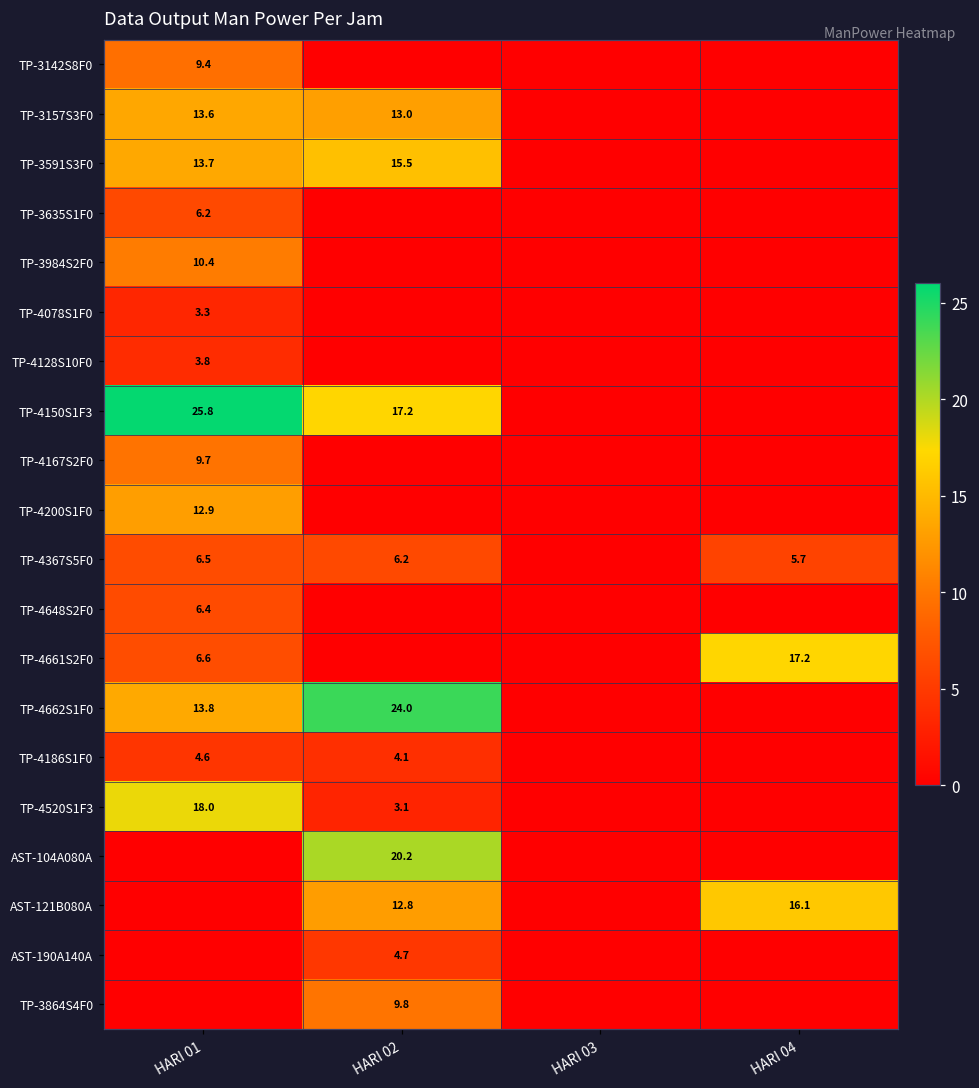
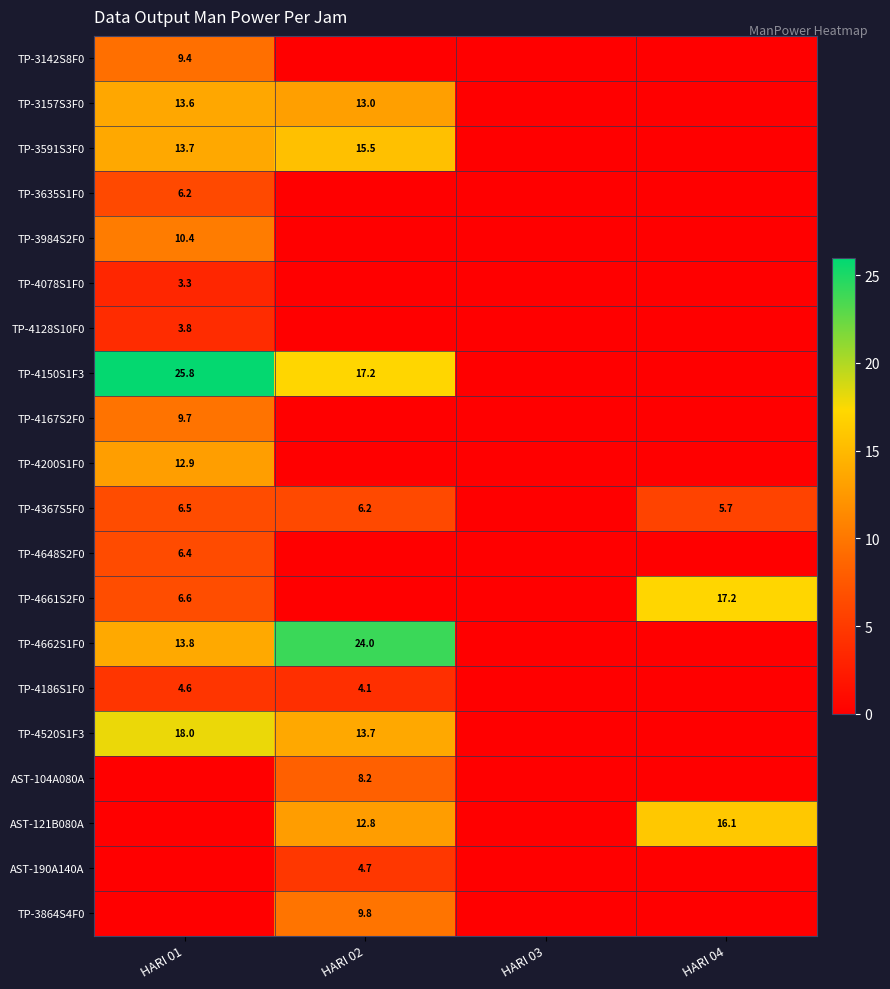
TP-4520S1F3, HARI 02: 3.1 -> 13.7
AST-104A080A, HARI 02: 20.2 -> 8.2
